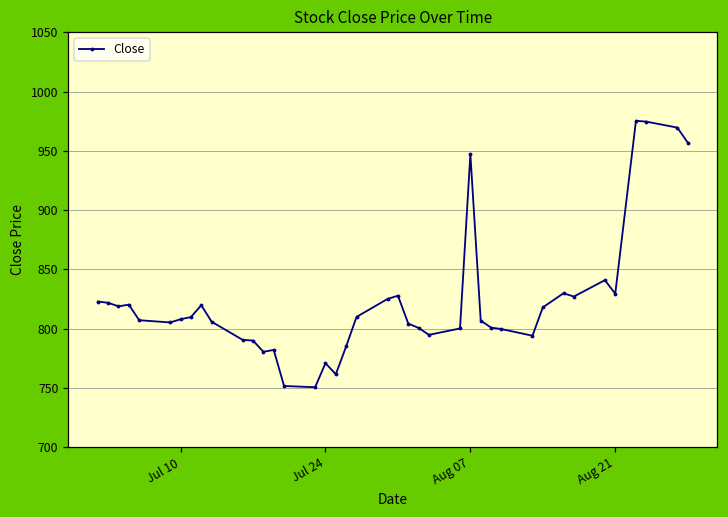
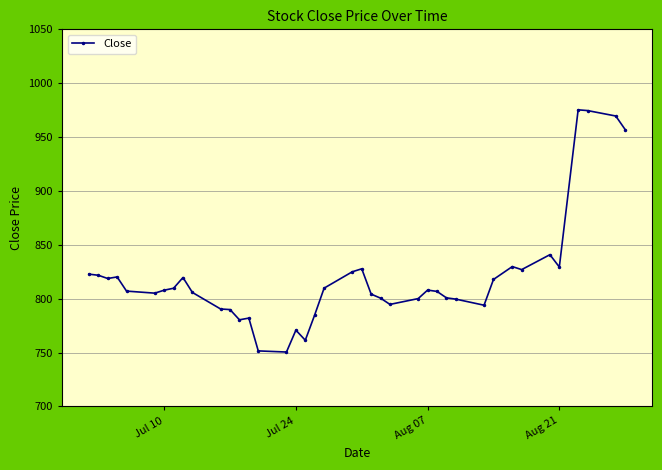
Aug 07: 947 -> 808
